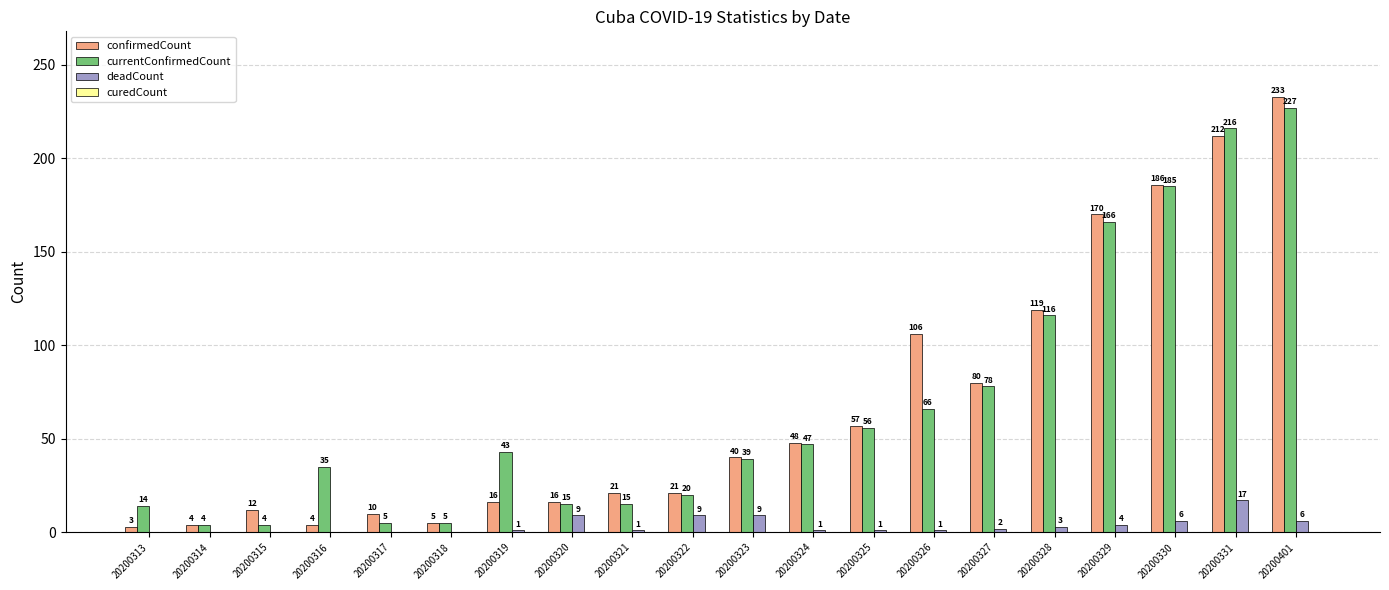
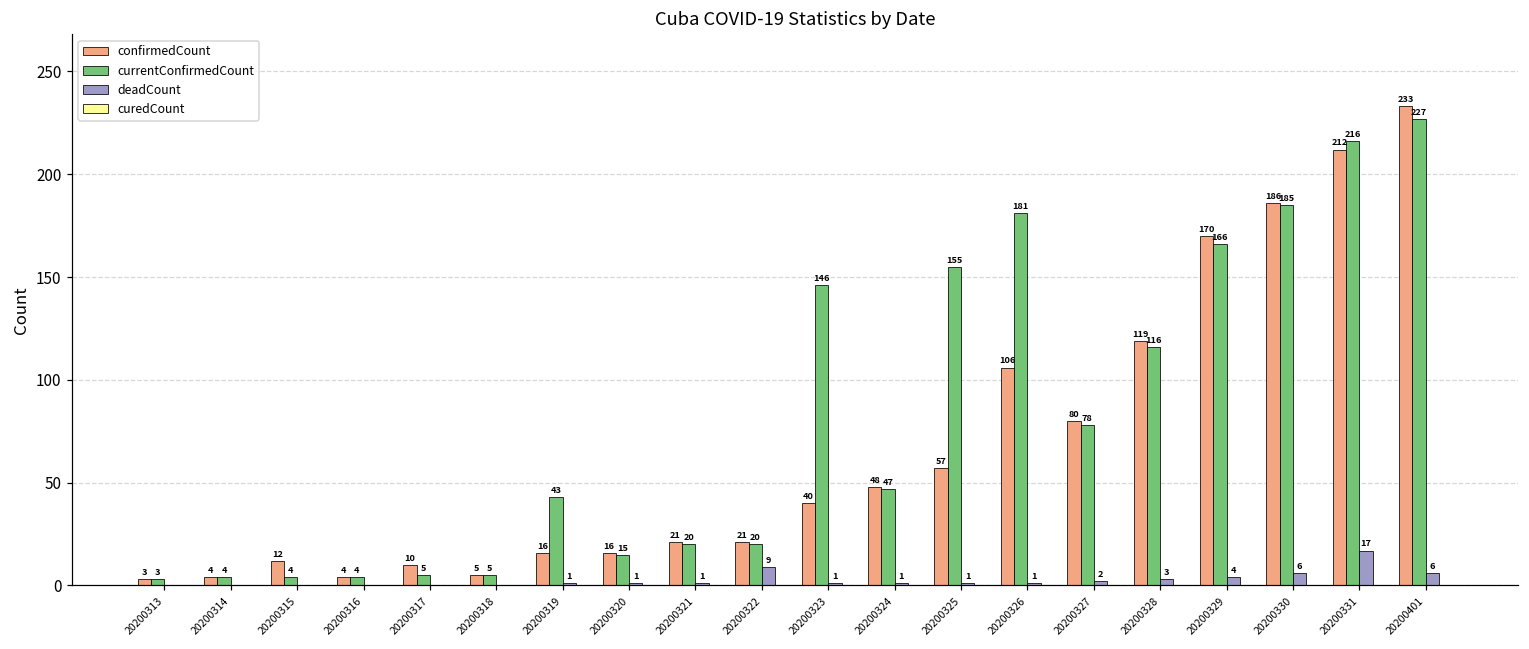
currentConfirmedCount, 20200313: 14 -> 3
currentConfirmedCount, 20200316: 35 -> 4
deadCount, 20200320: 9 -> 1
currentConfirmedCount, 20200321: 15 -> 20
currentConfirmedCount, 20200323: 39 -> 146
deadCount, 20200323: 9 -> 1
currentConfirmedCount, 20200325: 56 -> 155
currentConfirmedCount, 20200326: 66 -> 181
